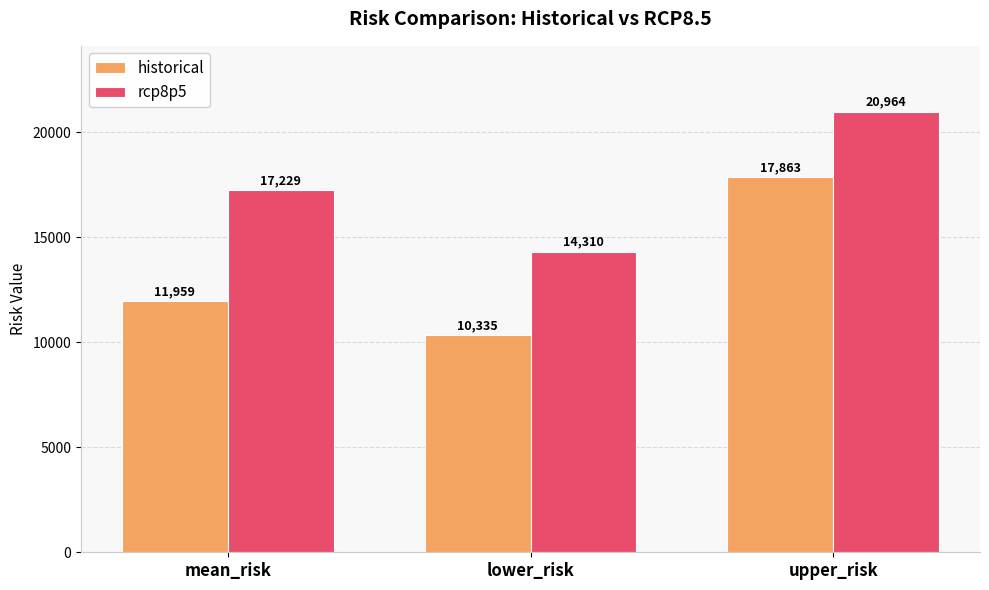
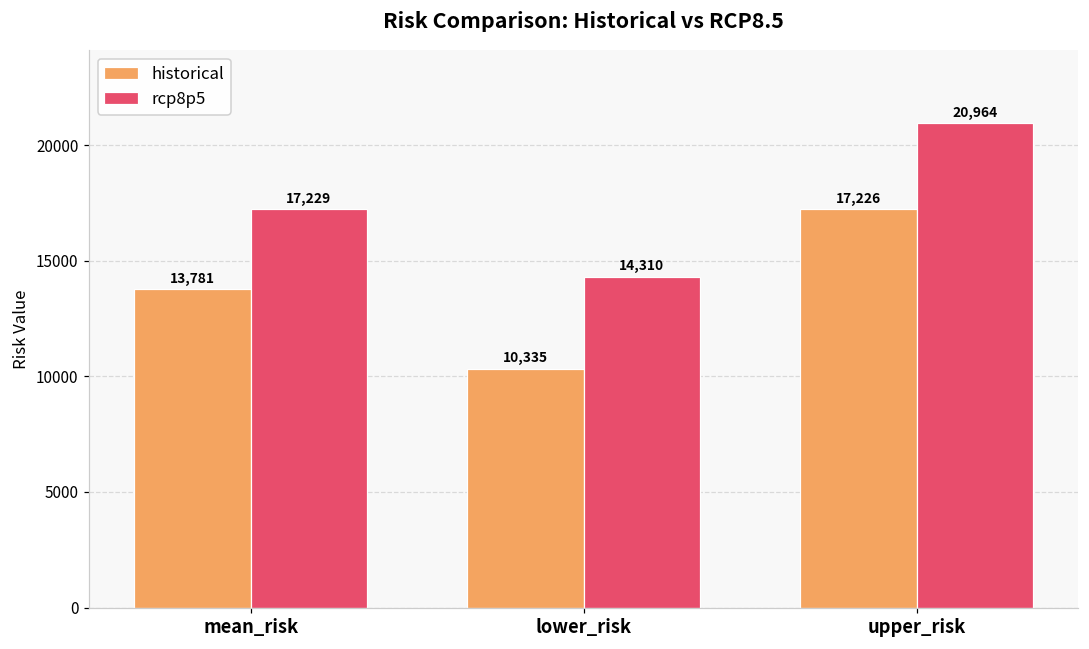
historical, mean_risk: 11,959 -> 13,781
historical, upper_risk: 17,863 -> 17,226
